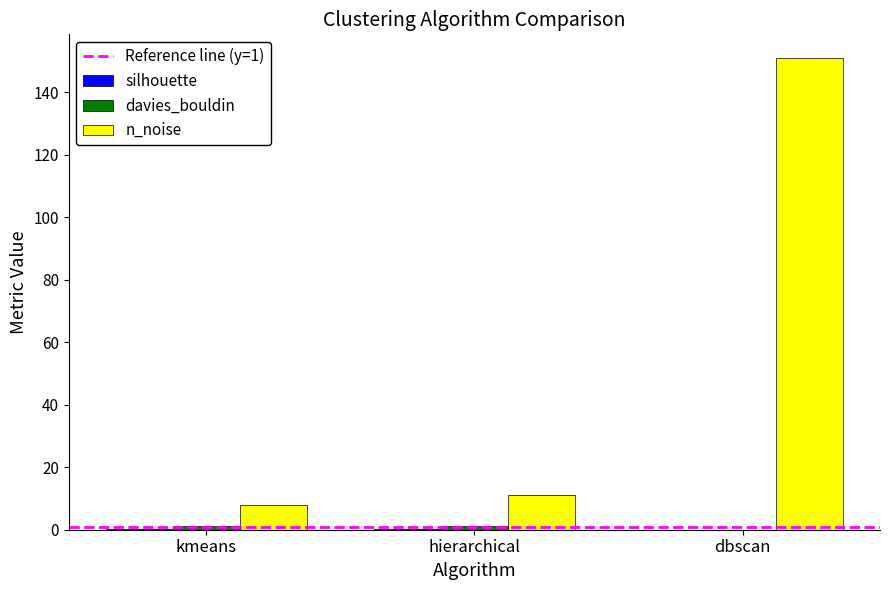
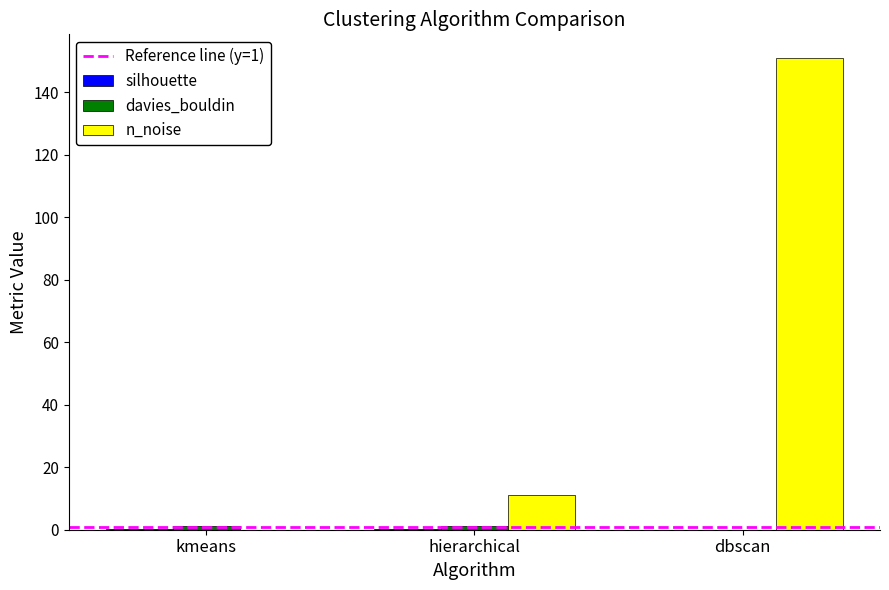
n_noise, kmeans: 8 -> 0
